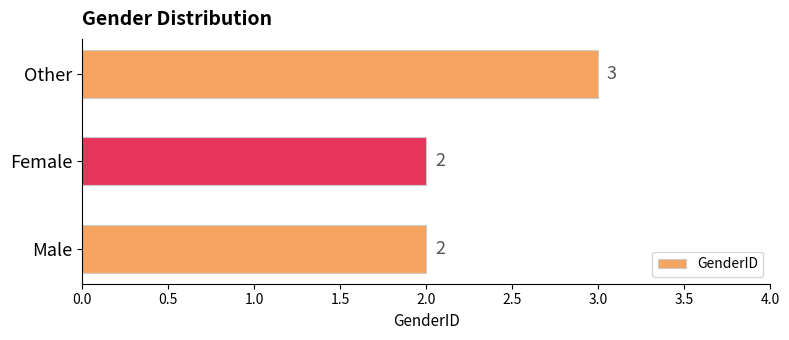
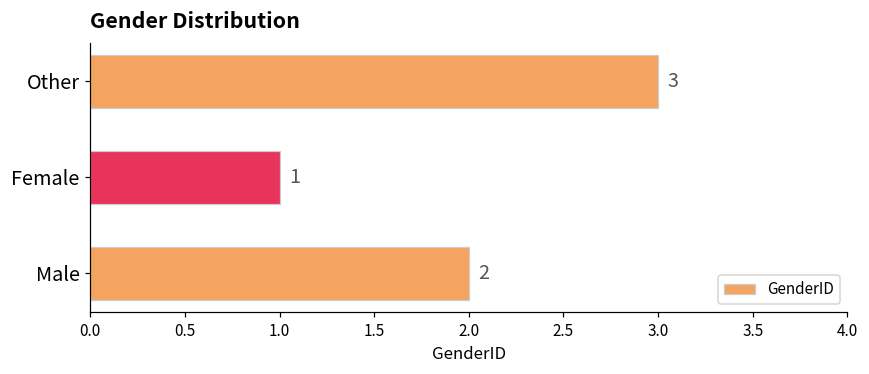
Female: 2 -> 1
